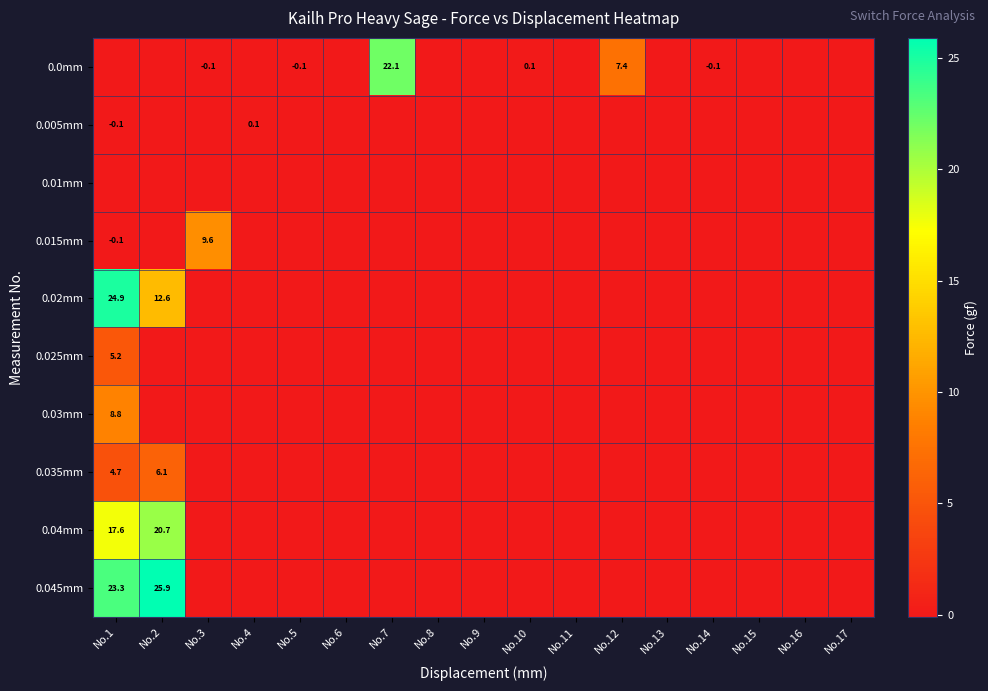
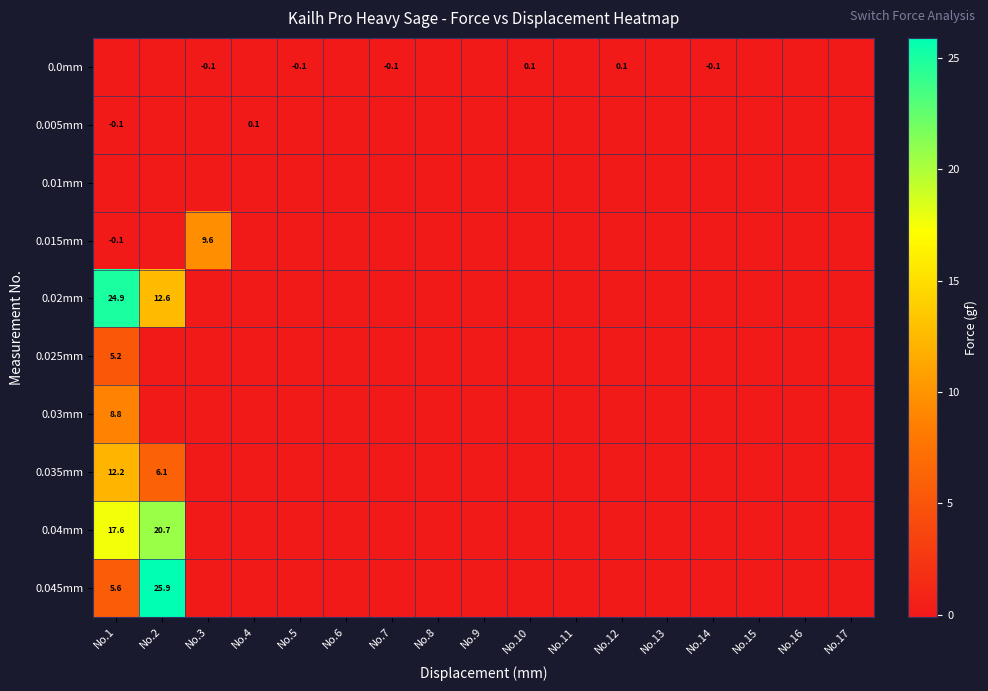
0.0mm, No.7: 22.1 -> -0.1
0.0mm, No.12: 7.4 -> 0.1
0.035mm, No.1: 4.7 -> 12.2
0.045mm, No.1: 23.3 -> 5.6
